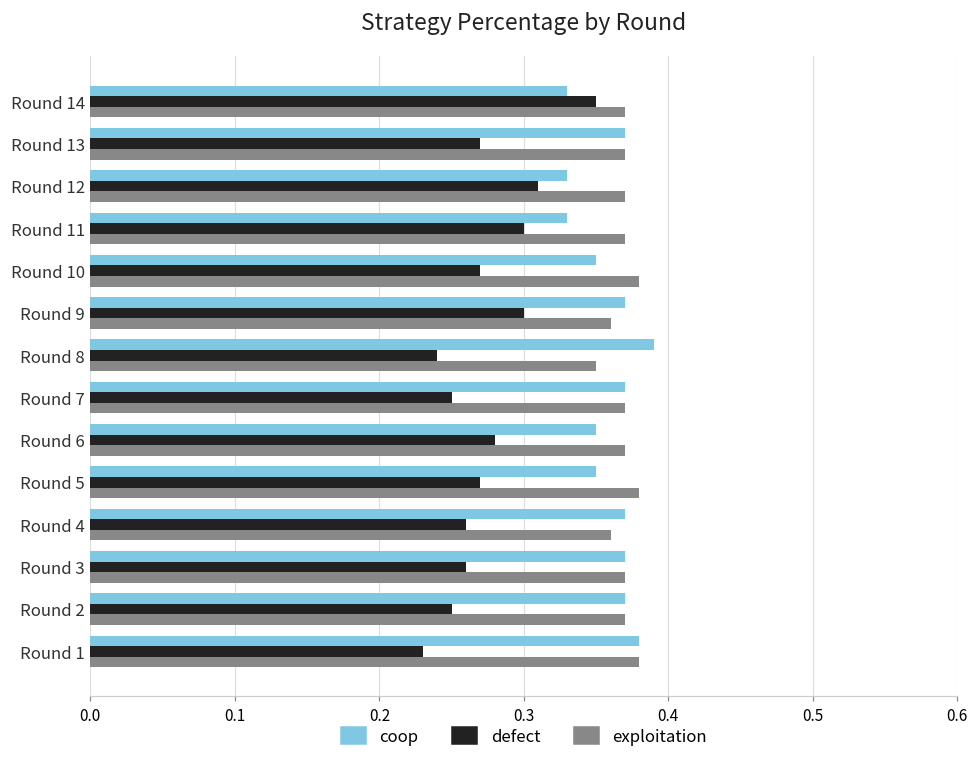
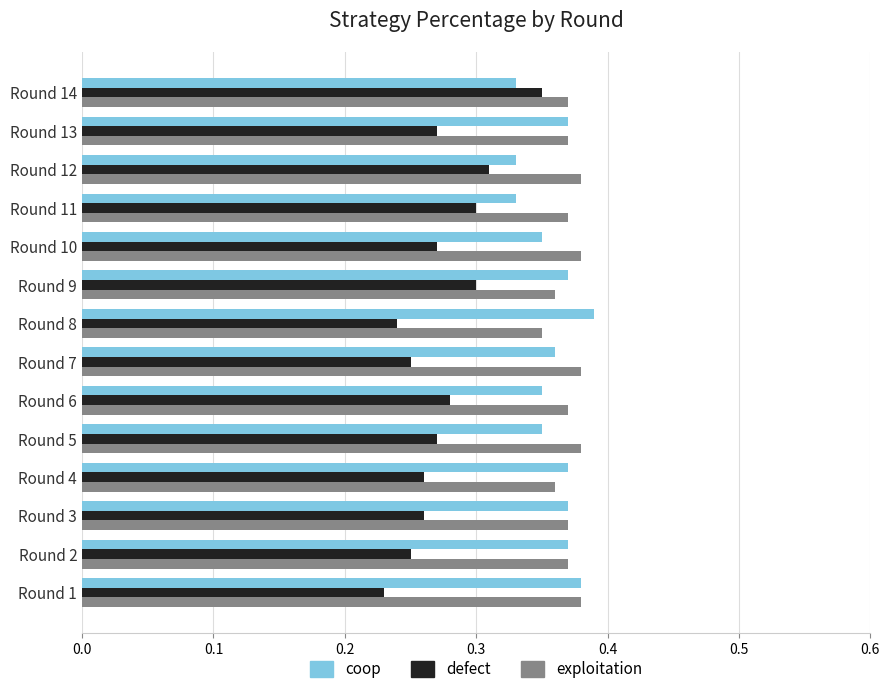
exploitation, Round 12: 0.37 -> 0.38
coop, Round 7: 0.37 -> 0.36
exploitation, Round 7: 0.37 -> 0.38
